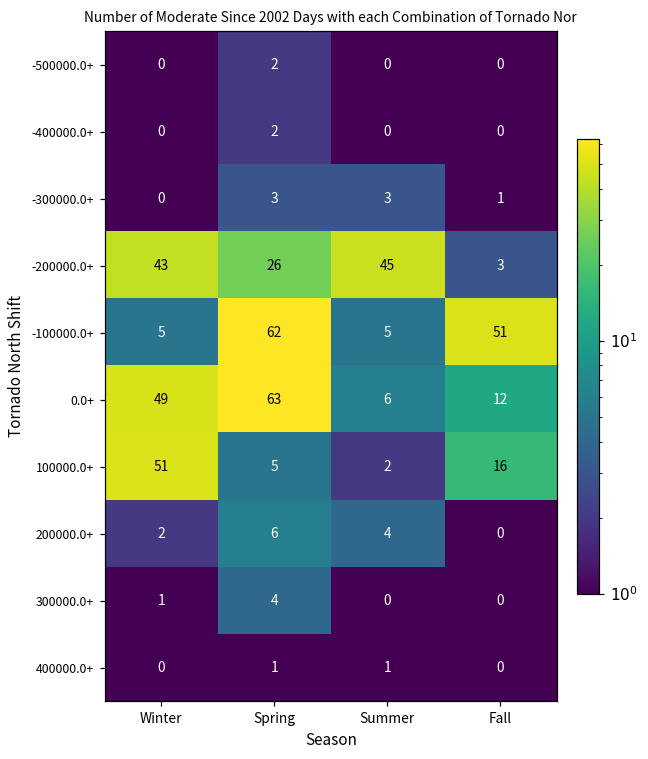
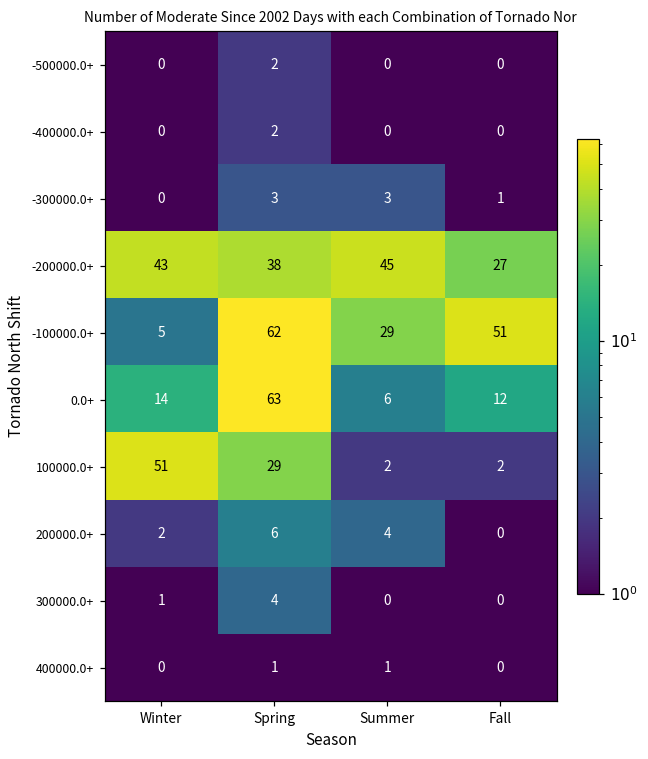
-200000.0+, Spring: 26 -> 38
-200000.0+, Fall: 3 -> 27
-100000.0+, Summer: 5 -> 29
0.0+, Winter: 49 -> 14
100000.0+, Spring: 5 -> 29
100000.0+, Fall: 16 -> 2
